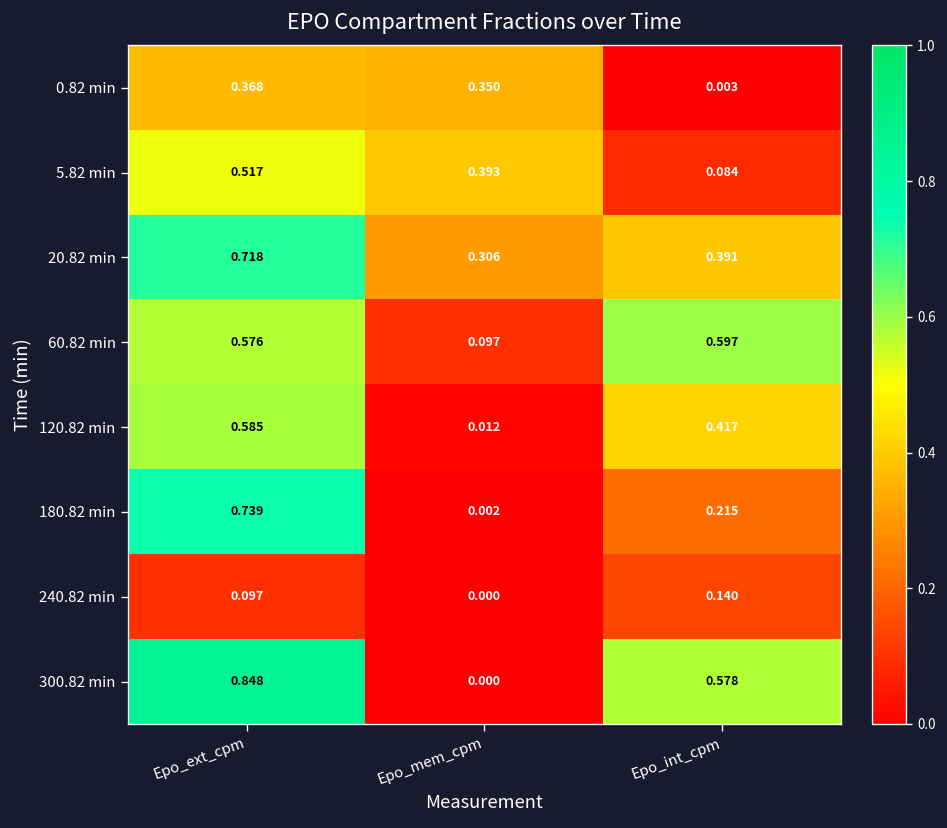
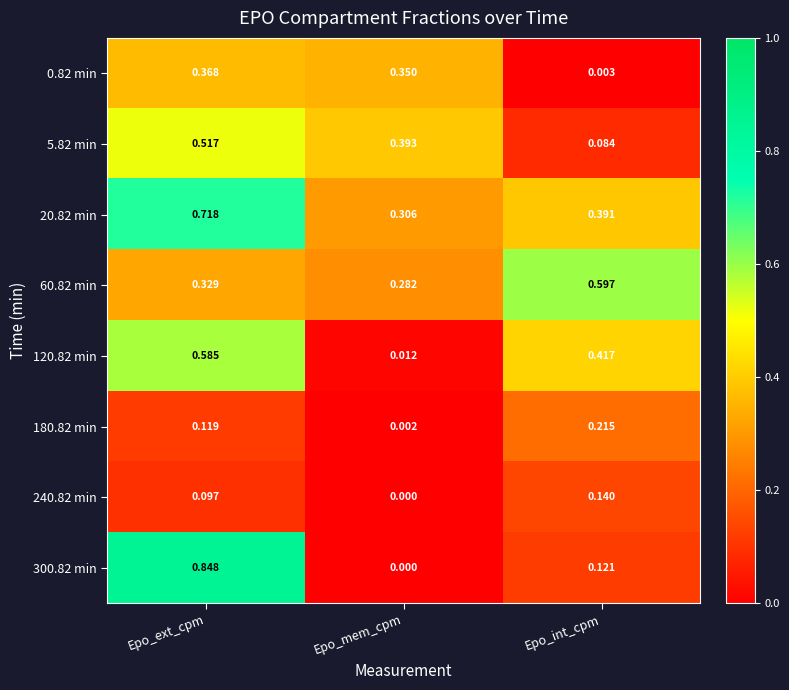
60.82 min, Epo_ext_cpm: 0.576 -> 0.329
60.82 min, Epo_mem_cpm: 0.097 -> 0.282
180.82 min, Epo_ext_cpm: 0.739 -> 0.119
300.82 min, Epo_int_cpm: 0.578 -> 0.121
